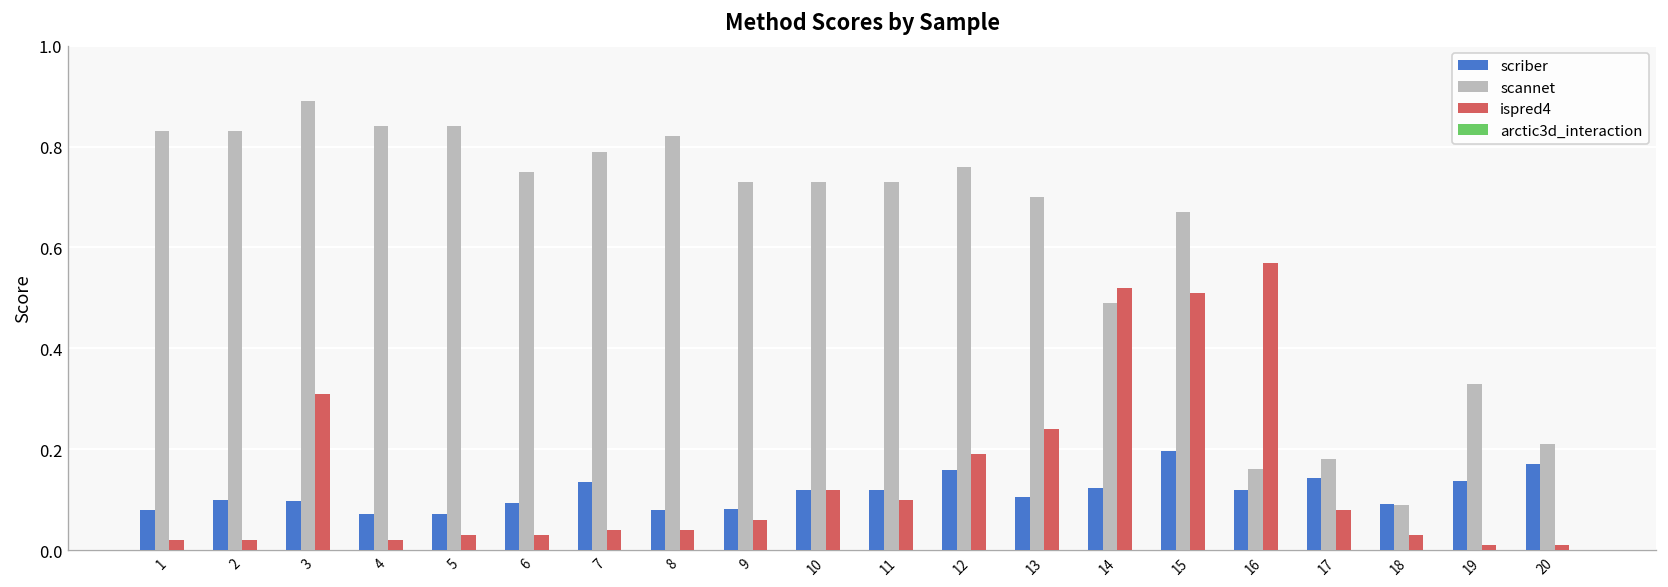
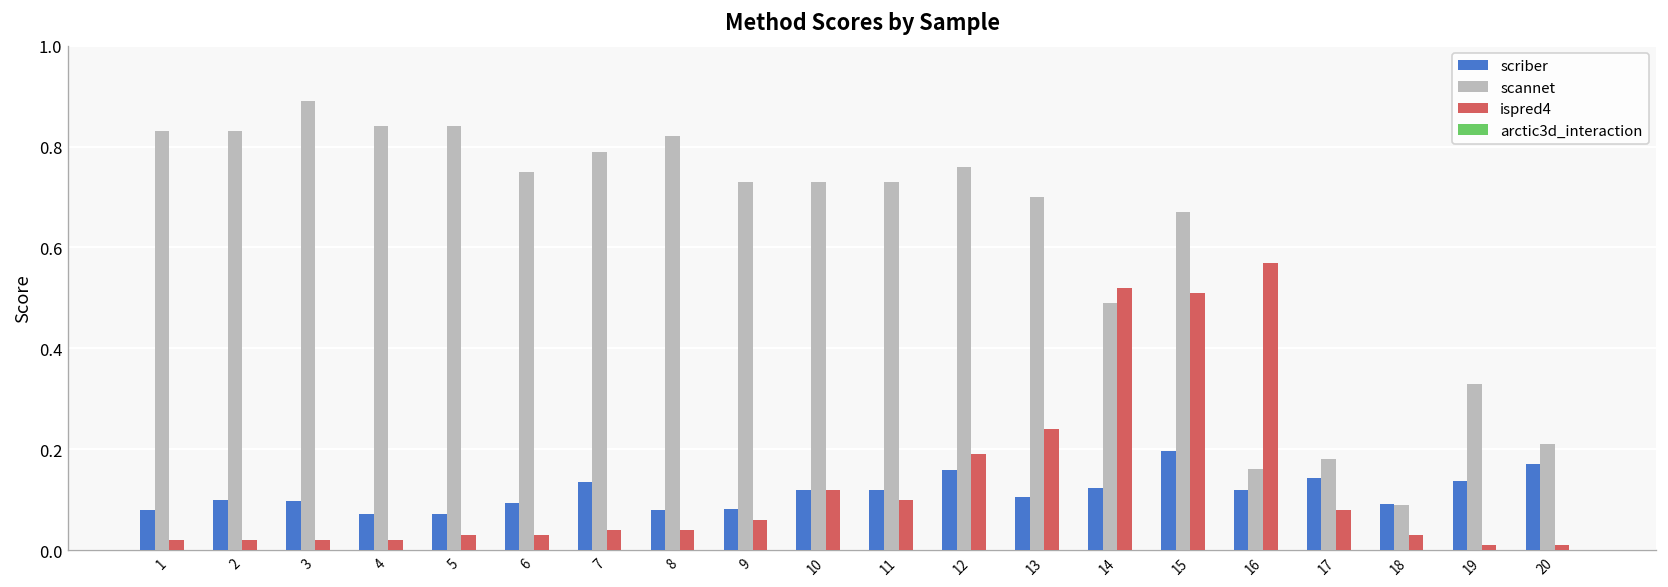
ispred4, 3: 0.31 -> 0.02
